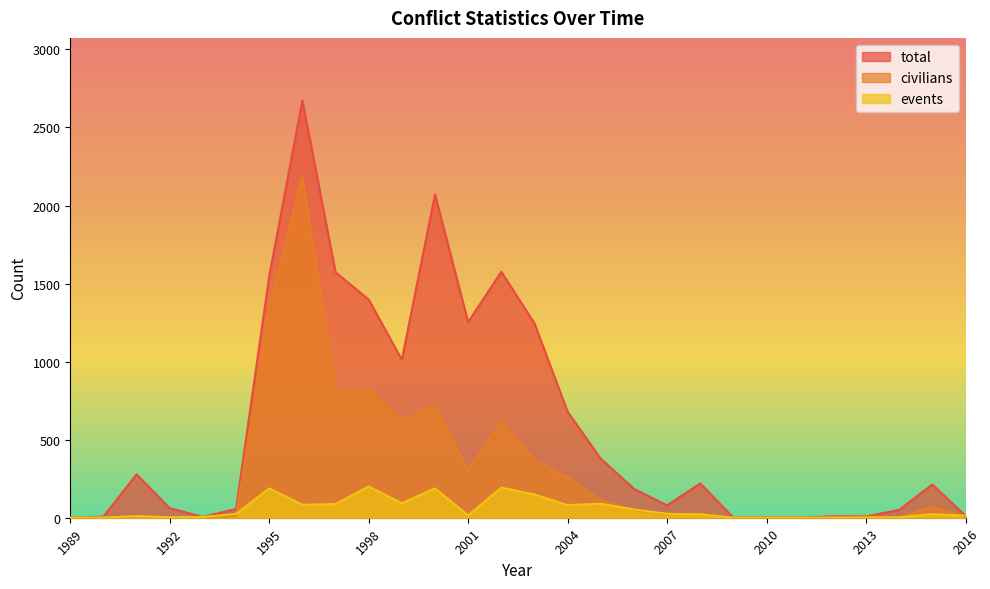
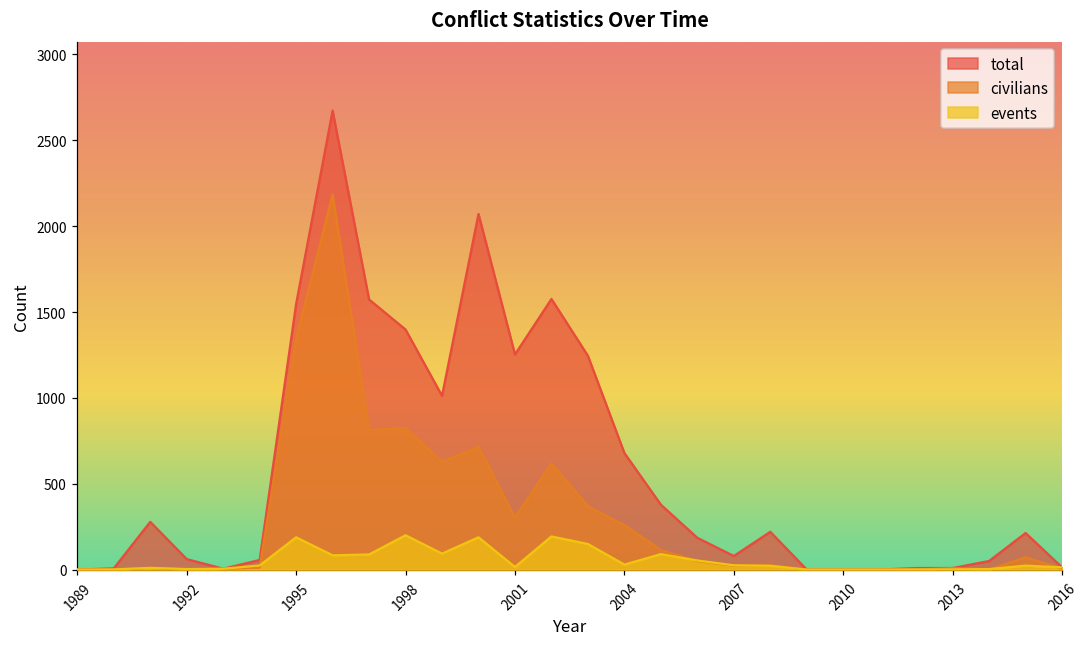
events, 2004: 80 -> 30
